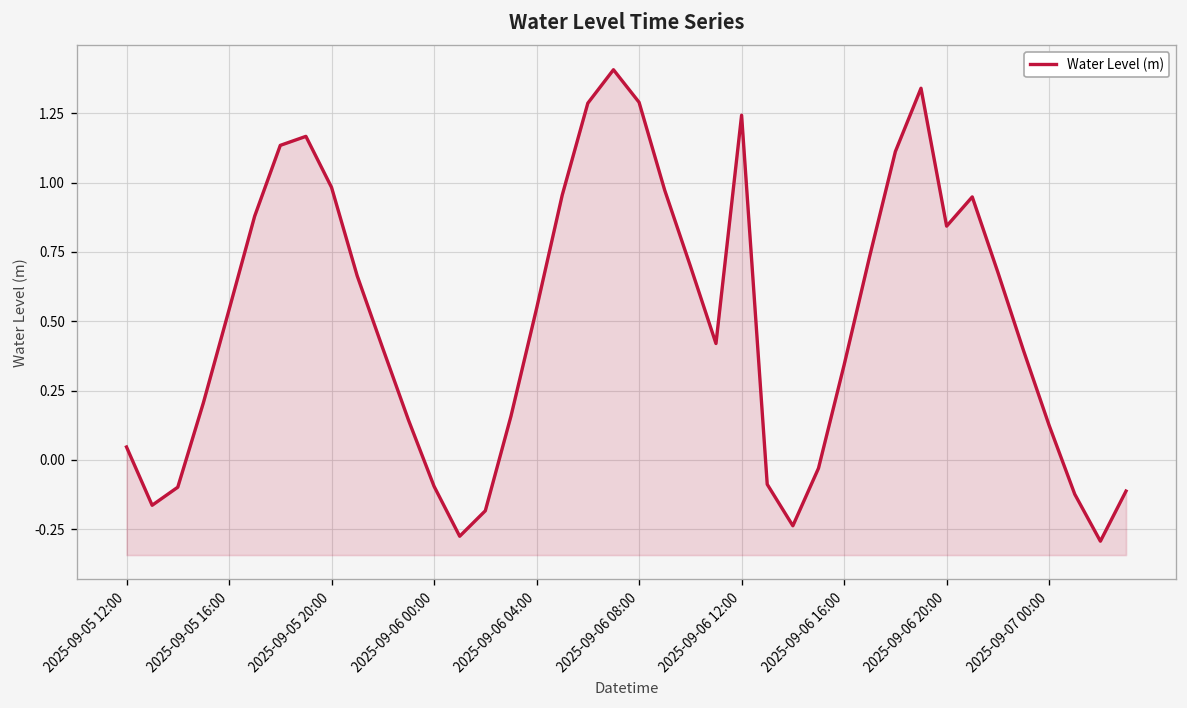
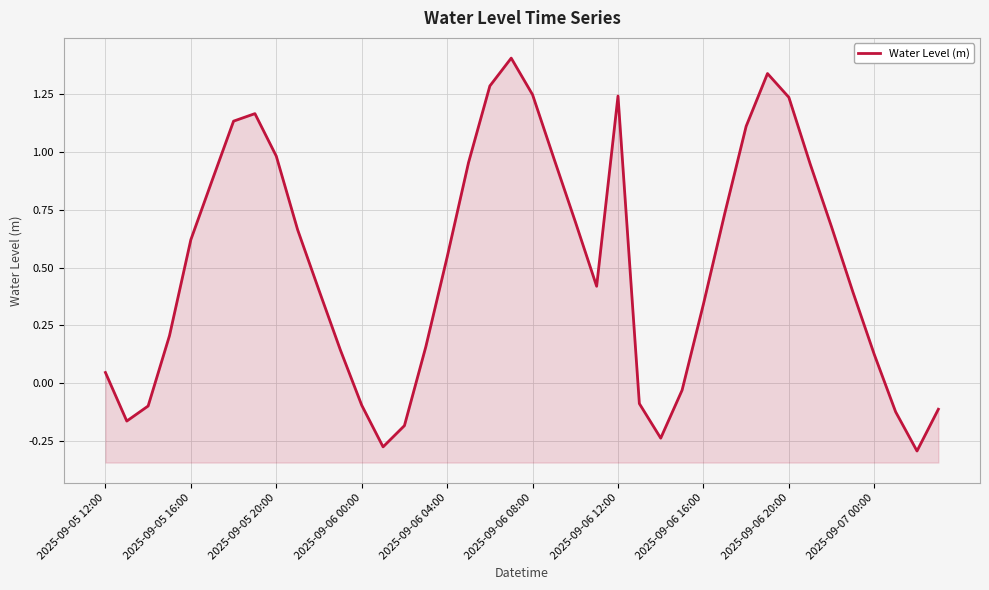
2025-09-05 16:00: 0.54 -> 0.62
2025-09-06 08:00: 1.29 -> 1.25
2025-09-06 20:00: 0.84 -> 1.24
